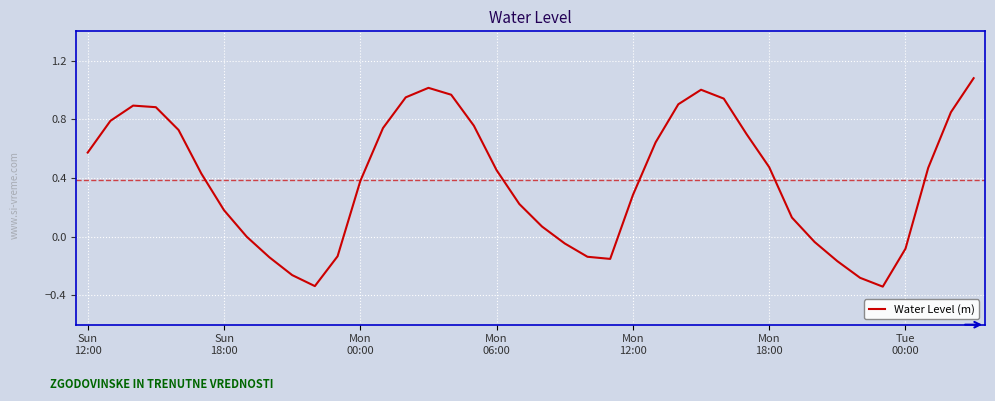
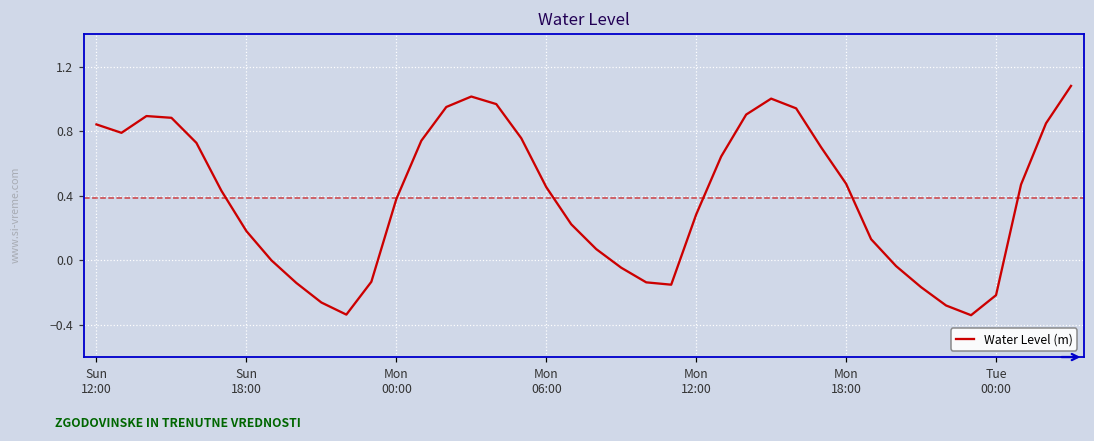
Sun 12:00: 0.57 -> 0.84
Tue 00:00: -0.08 -> -0.22
